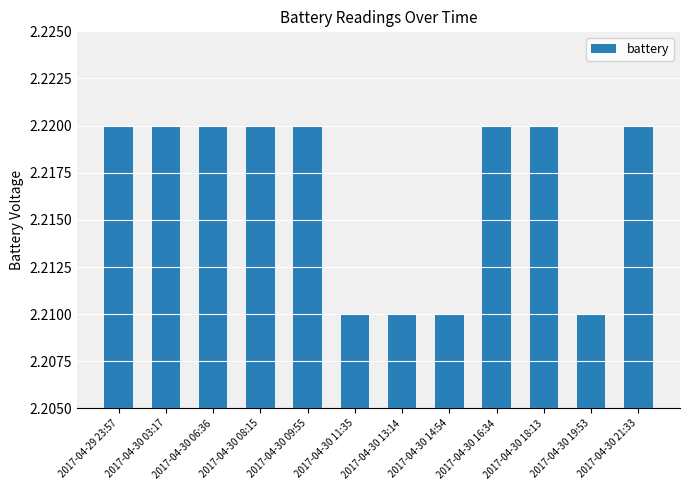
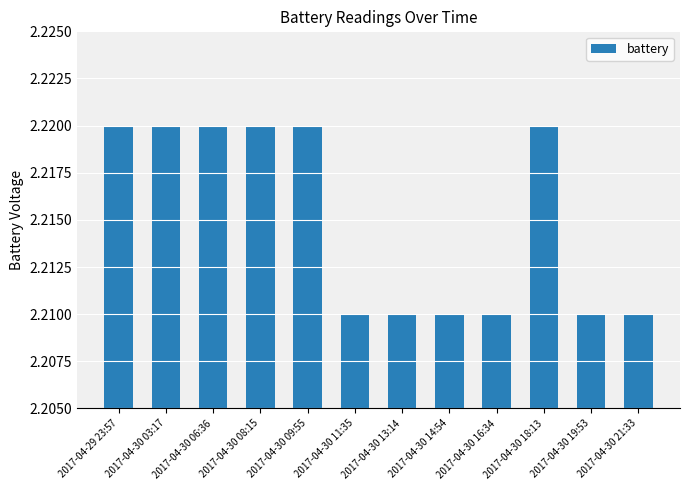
2017-04-30 16:34: 2.22 -> 2.21
2017-04-30 21:33: 2.22 -> 2.21
